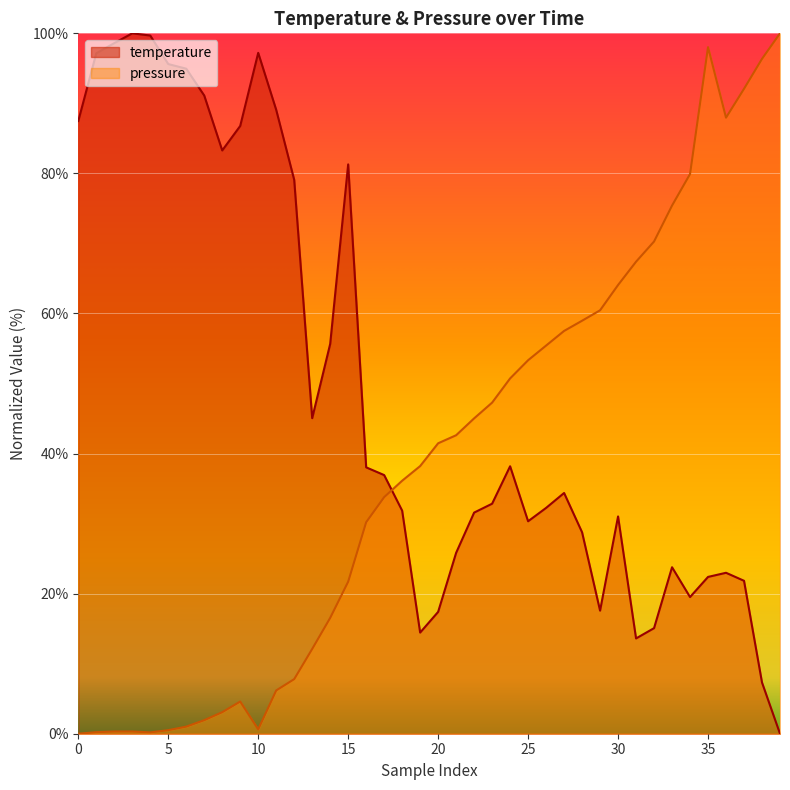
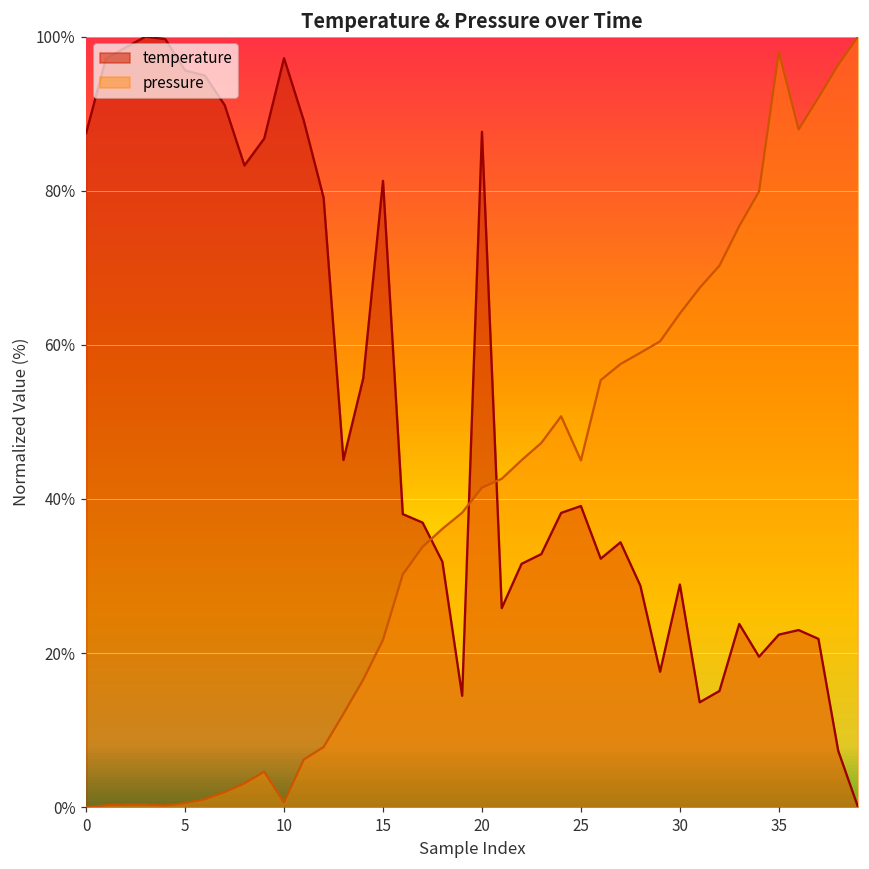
temperature, 20: 17% -> 88%
temperature, 25: 30% -> 39%
pressure, 25: 53% -> 45%
temperature, 30: 31% -> 29%
